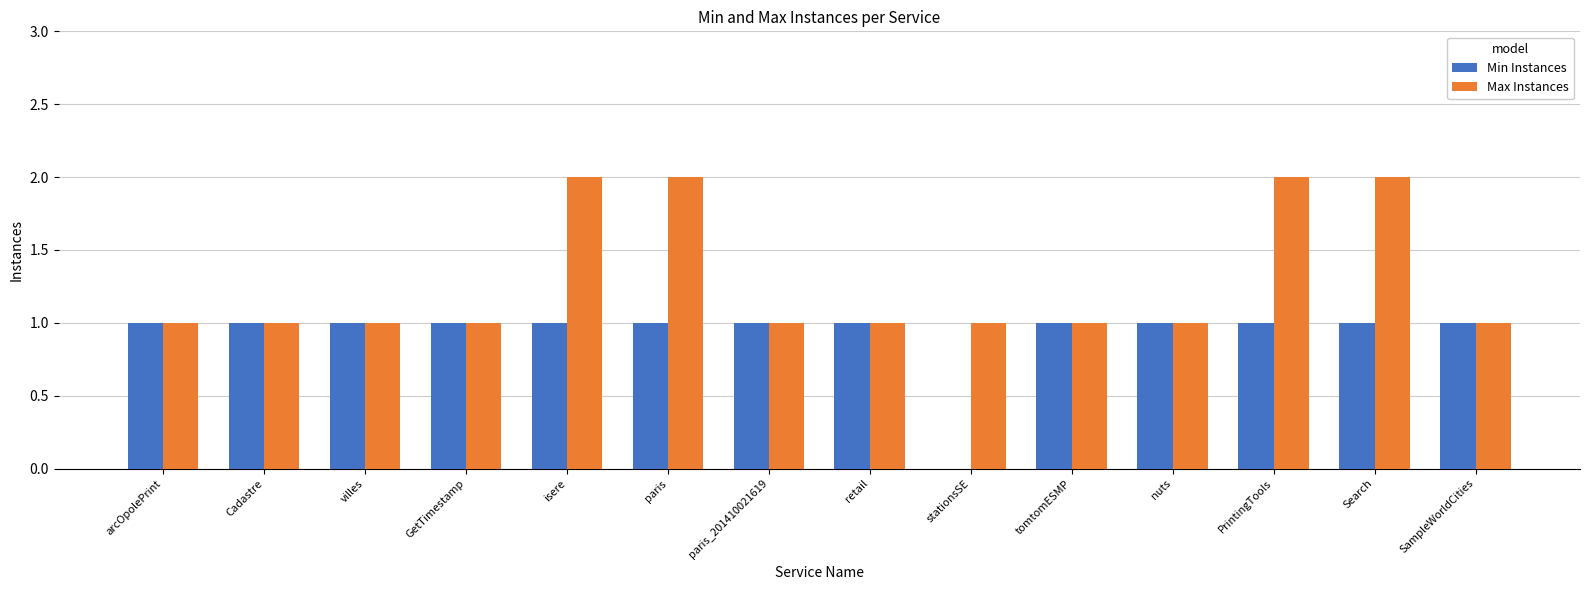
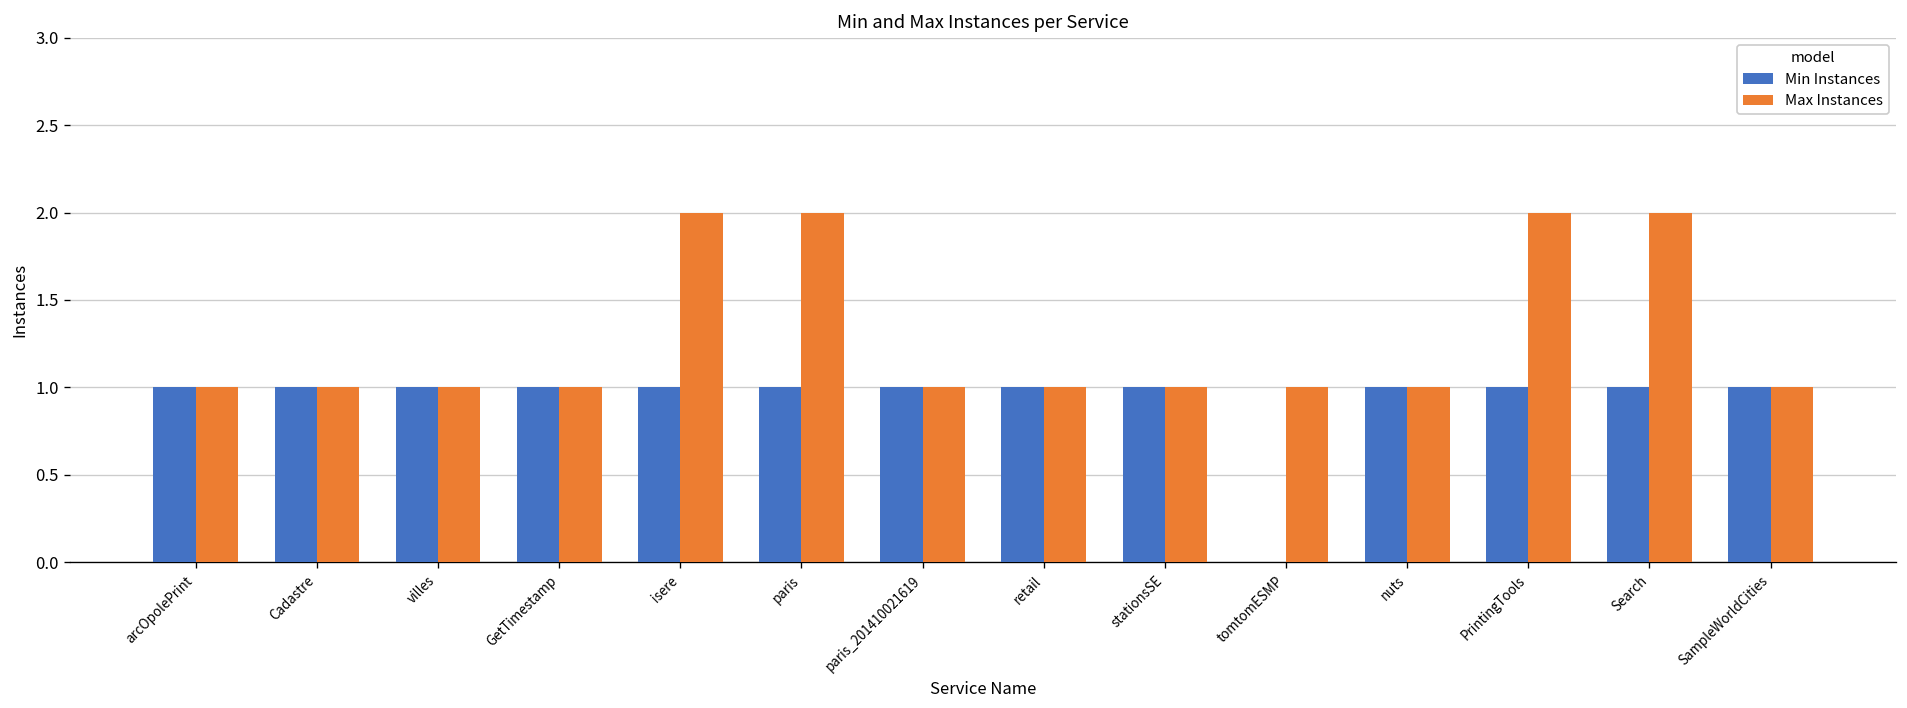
Min Instances, stationsSE: 0 -> 1
Min Instances, tomtomESMP: 1 -> 0
